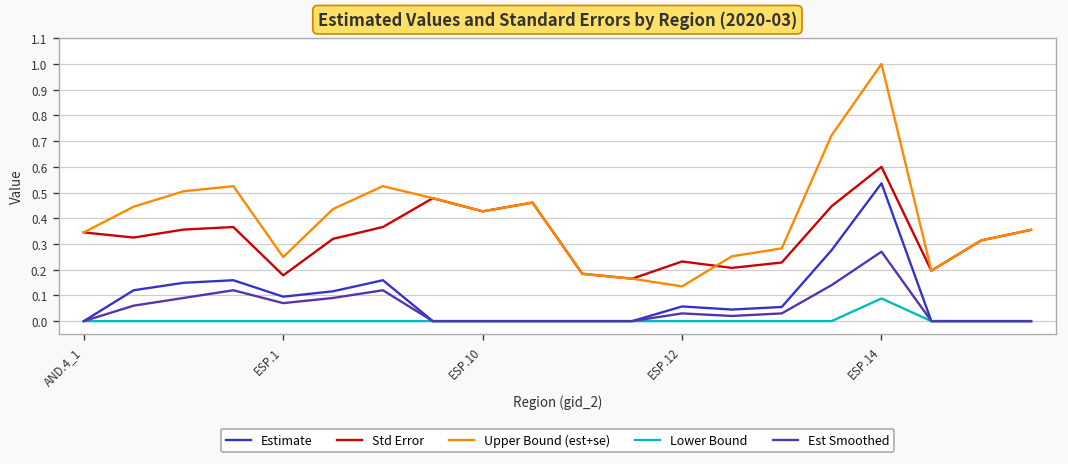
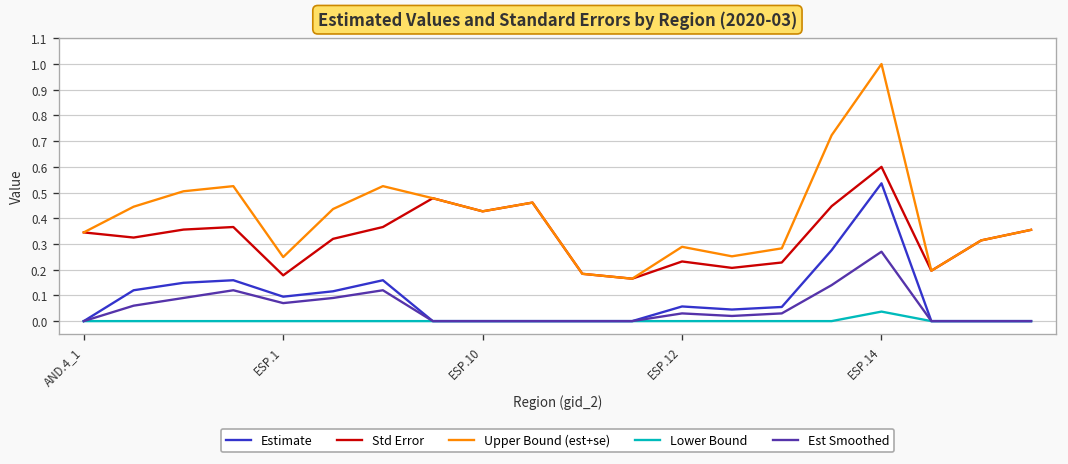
Upper Bound (est+se), ESP.12: 0.14 -> 0.29
Lower Bound, ESP.14: 0.09 -> 0.04
